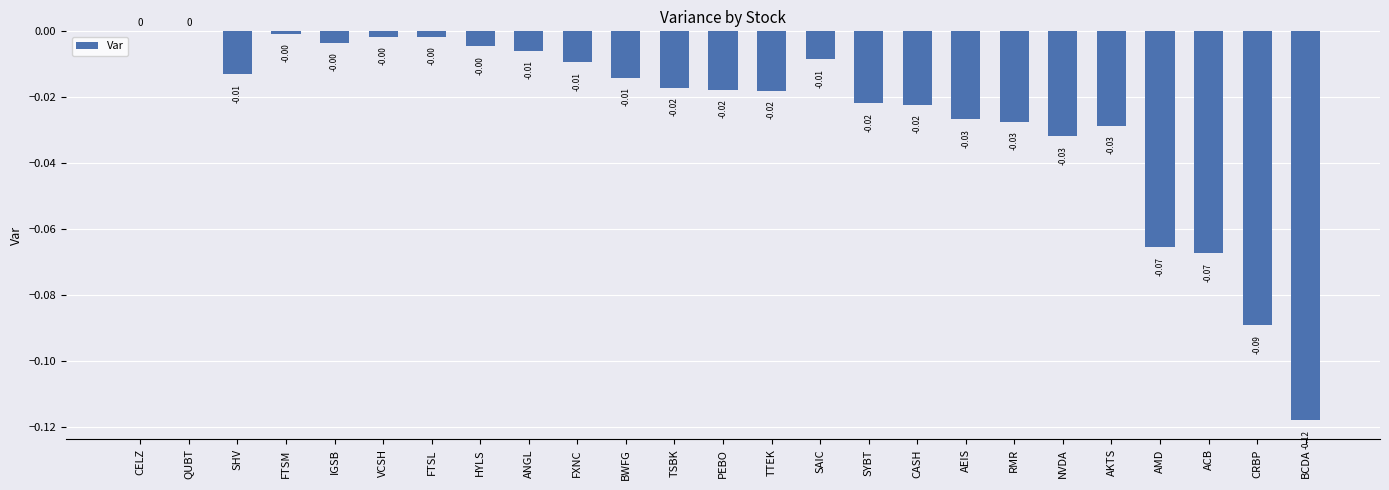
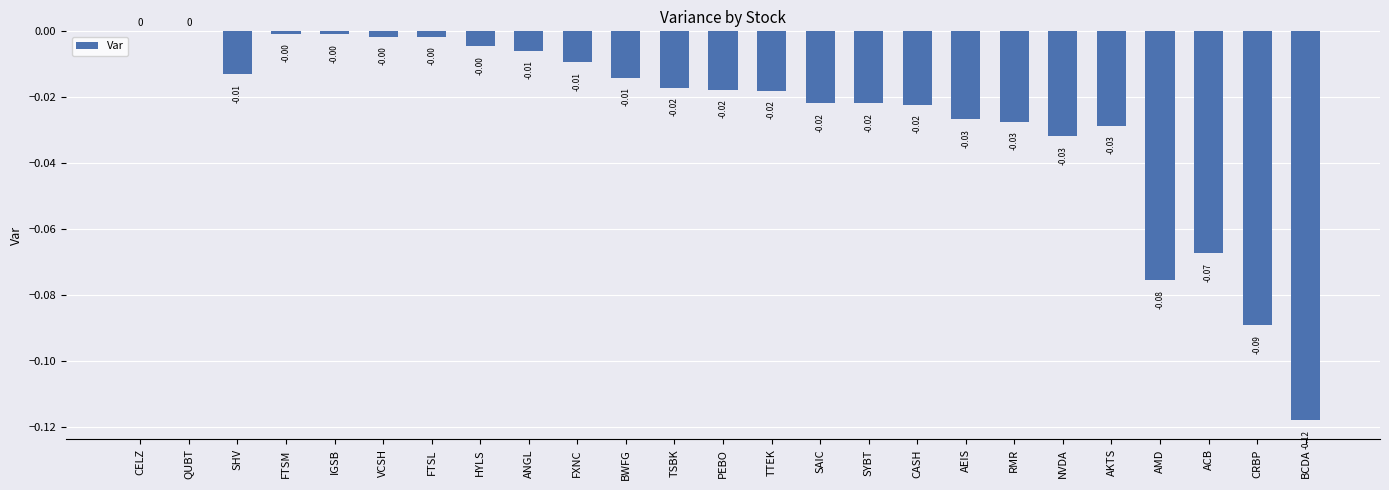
IGSB: -0.003 -> -0.001
SAIC: -0.01 -> -0.02
AMD: -0.07 -> -0.08
